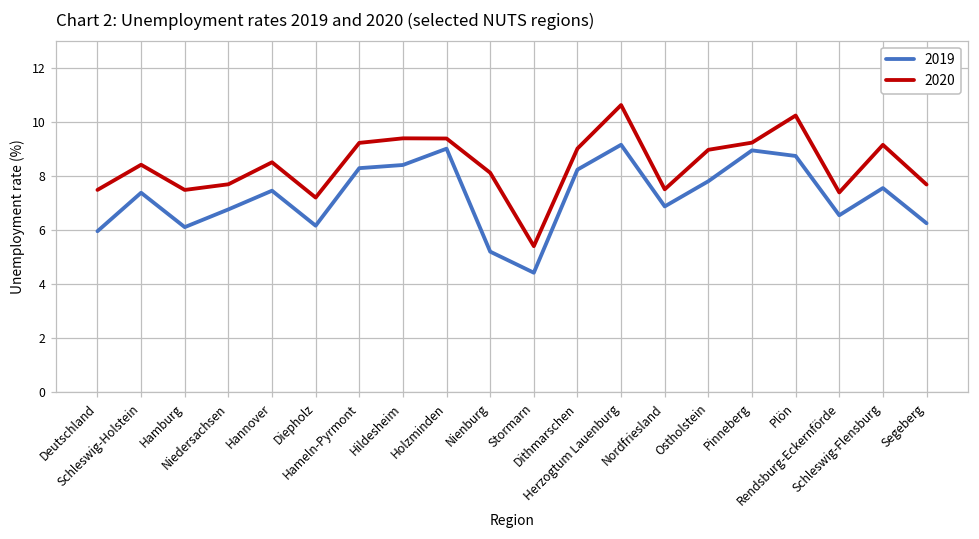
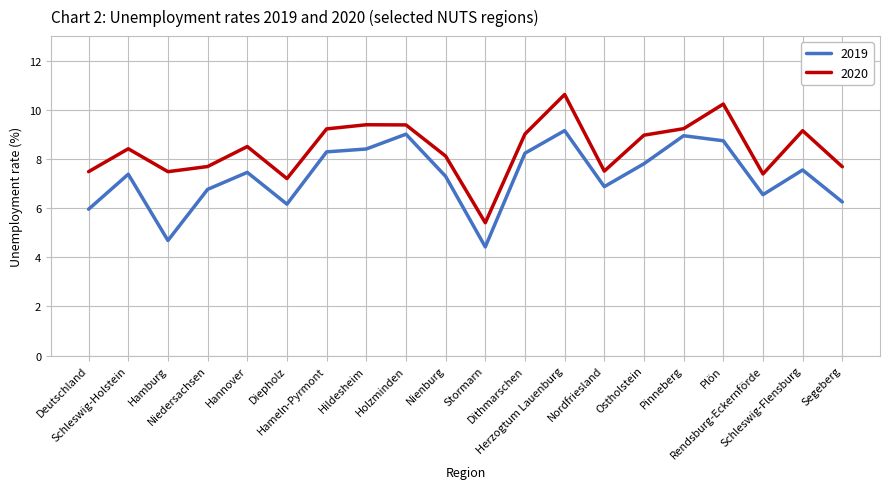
2019, Hamburg: 6.1 -> 4.7
2019, Nienburg: 5.2 -> 7.3
